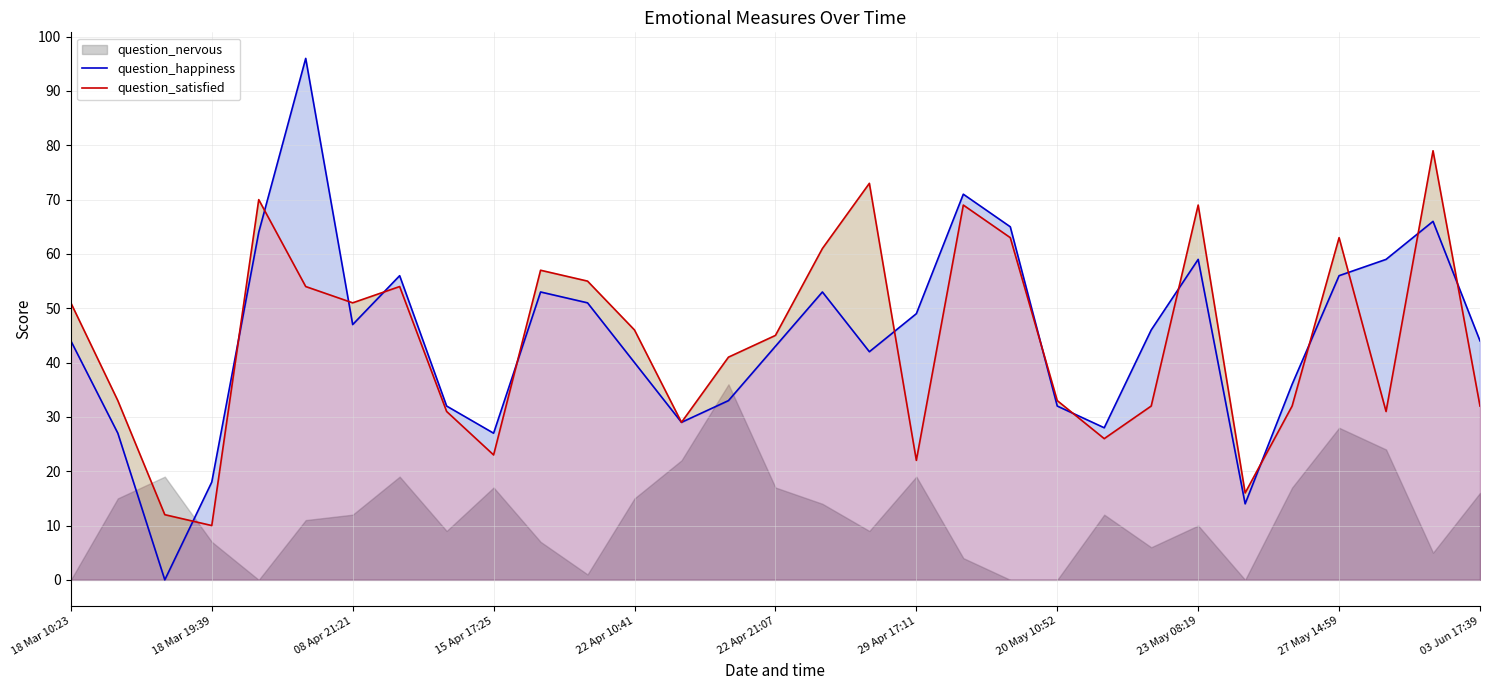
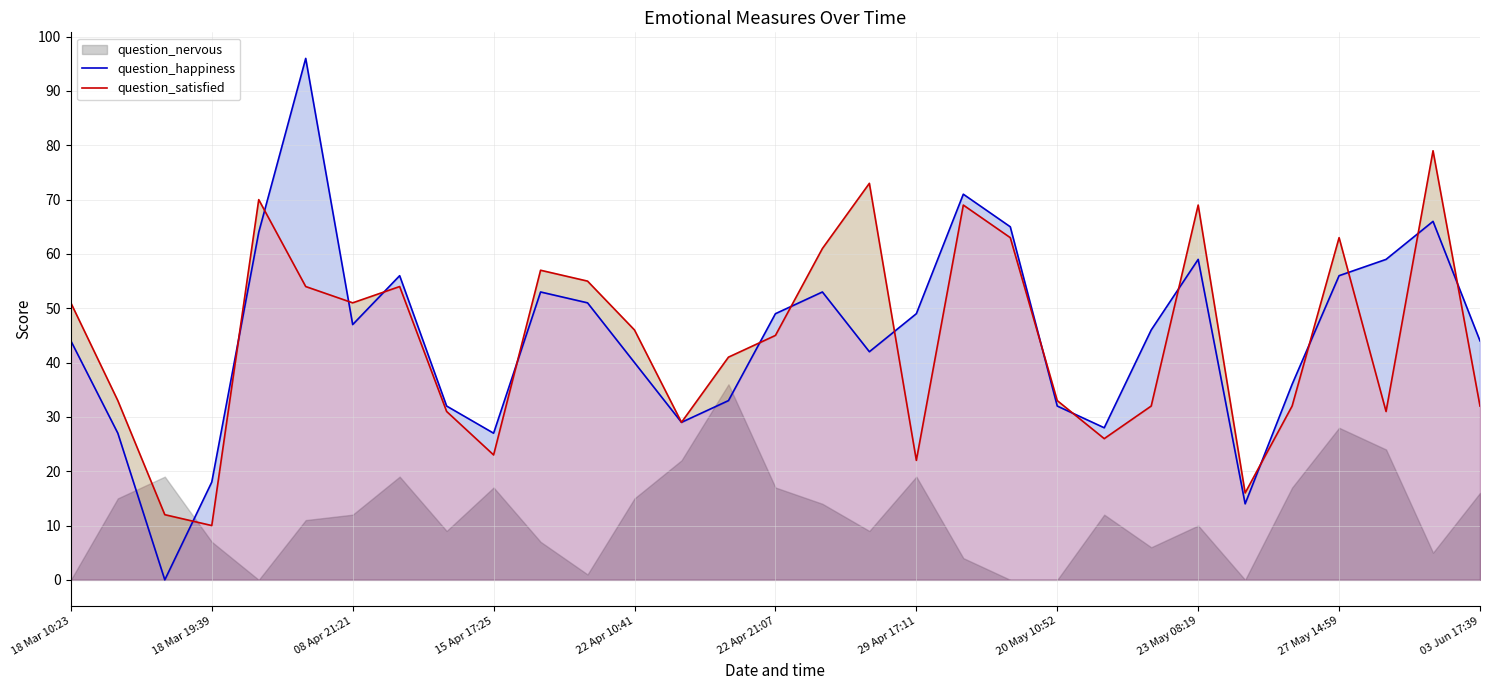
question_happiness, 22 Apr 21:07: 43 -> 49
